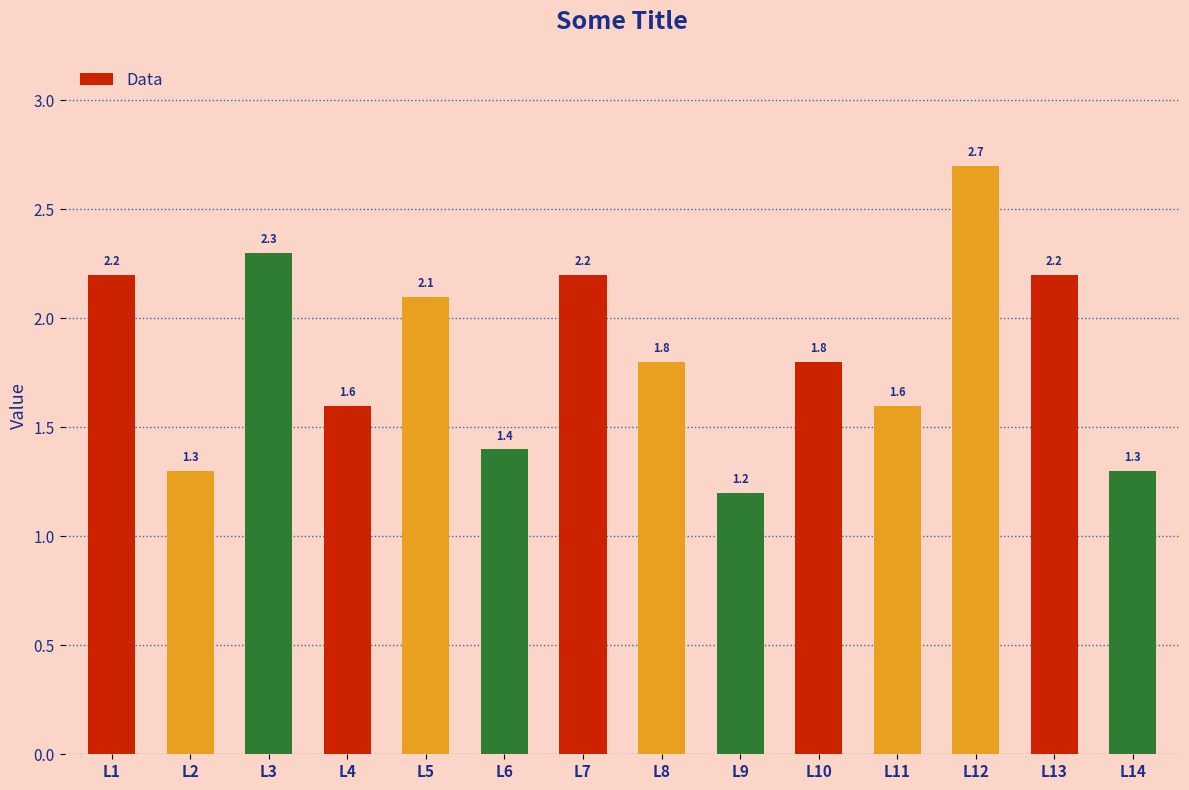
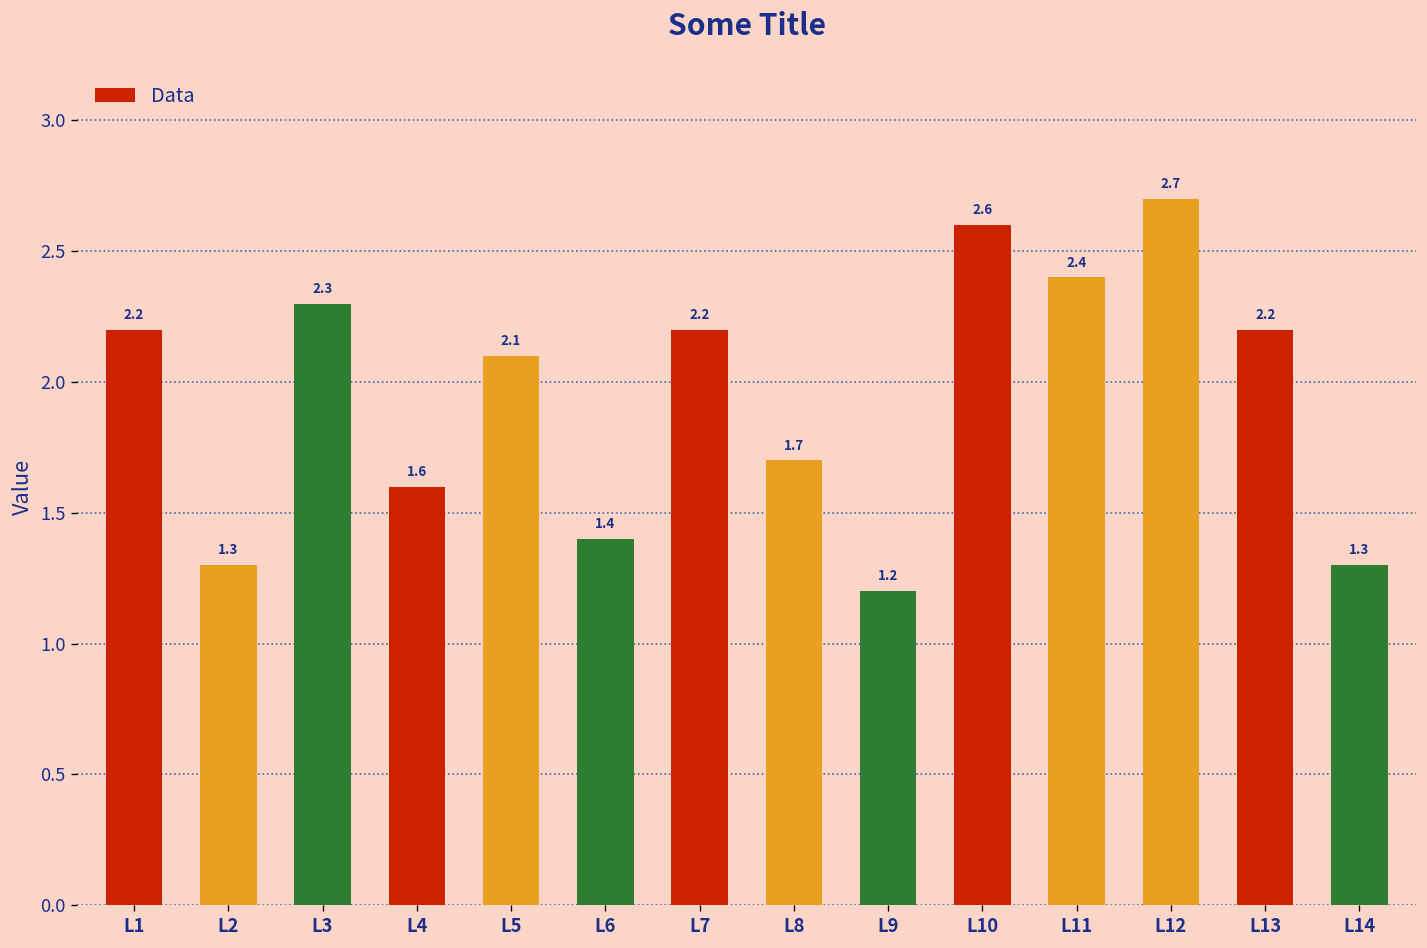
L8: 1.8 -> 1.7
L10: 1.8 -> 2.6
L11: 1.6 -> 2.4
